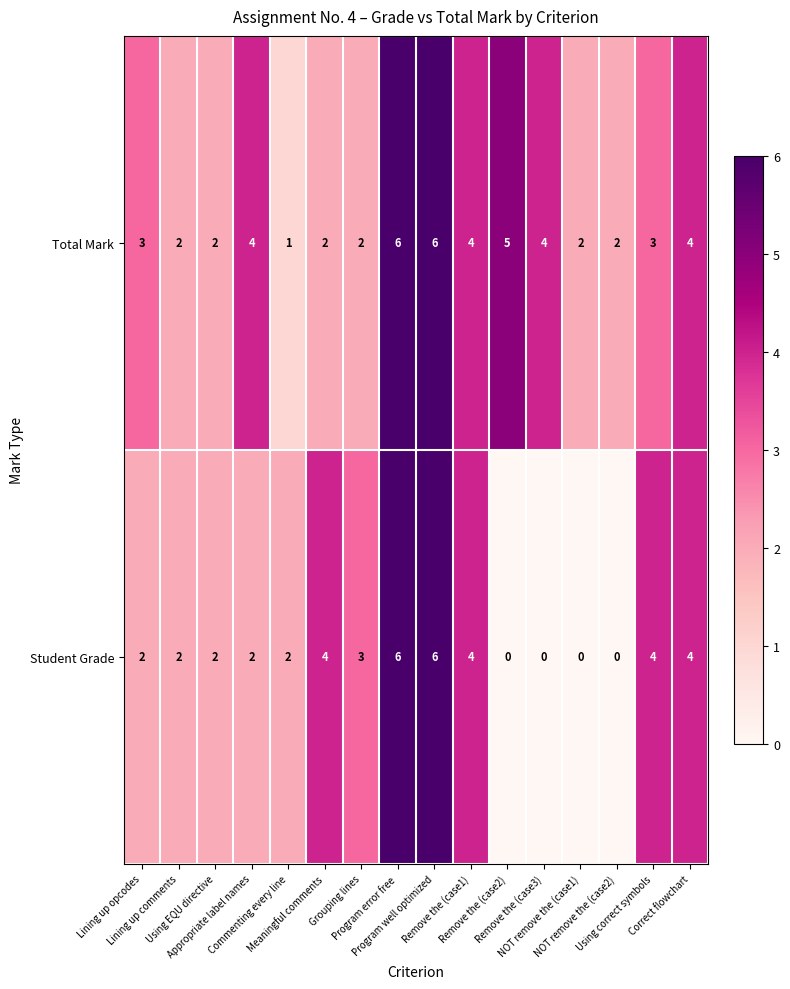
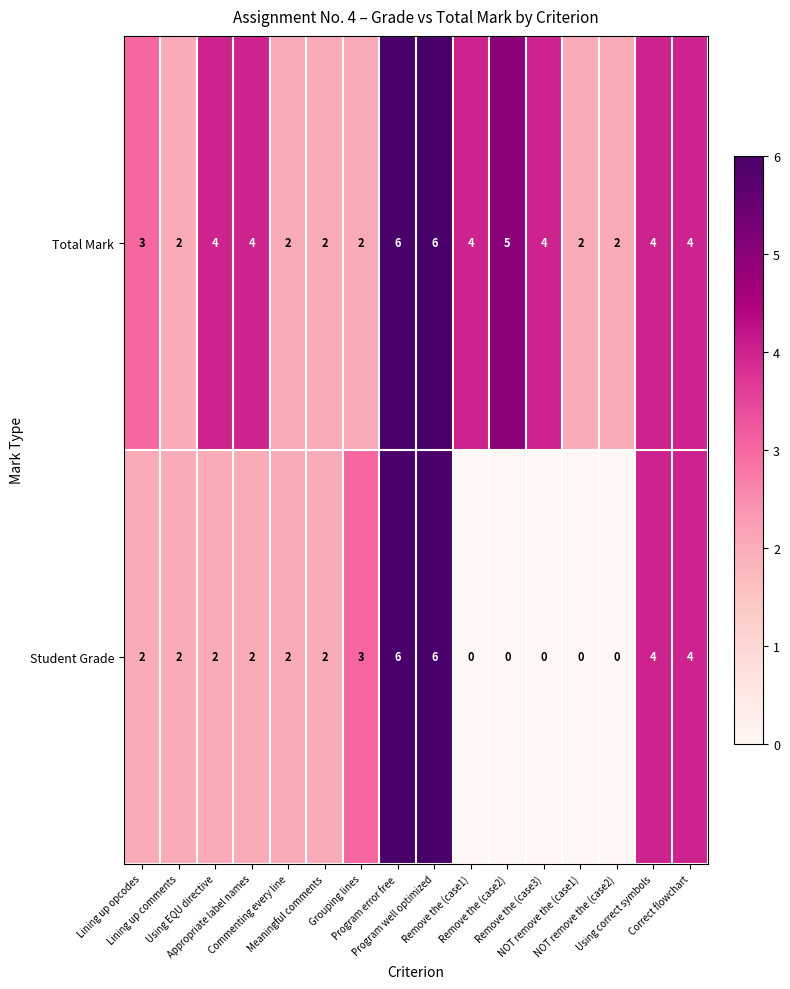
Total Mark, Using EQU directive: 2 -> 4
Total Mark, Commenting every line: 1 -> 2
Total Mark, Using correct symbols: 3 -> 4
Student Grade, Meaningful comments: 4 -> 2
Student Grade, Remove the (case1): 4 -> 0
